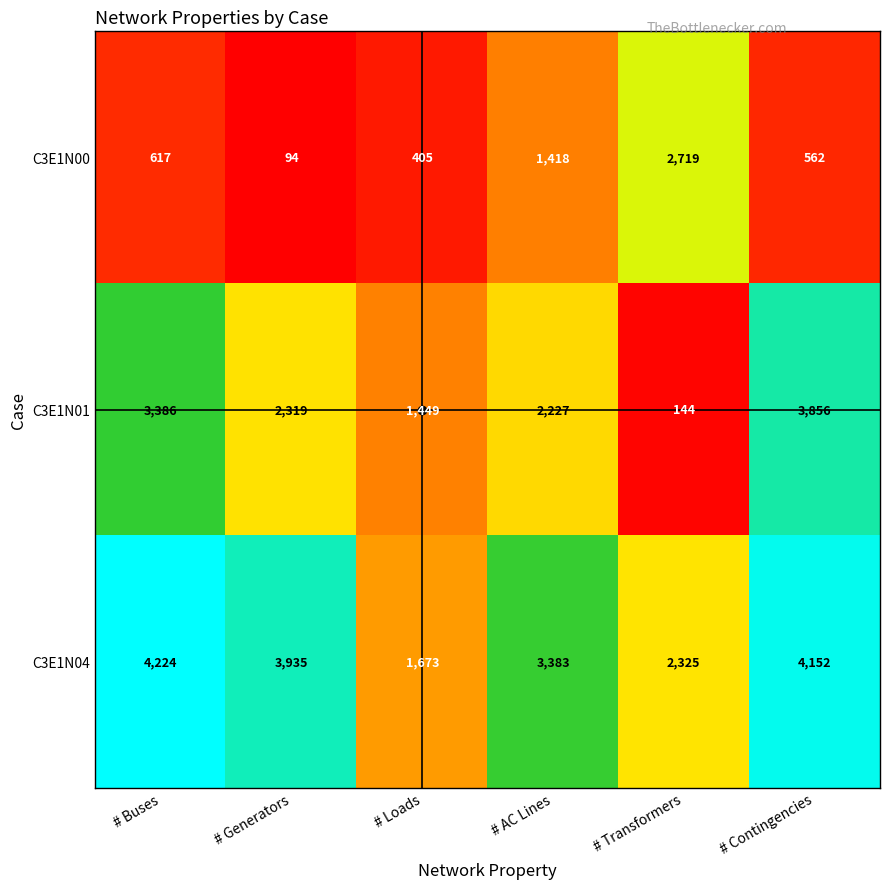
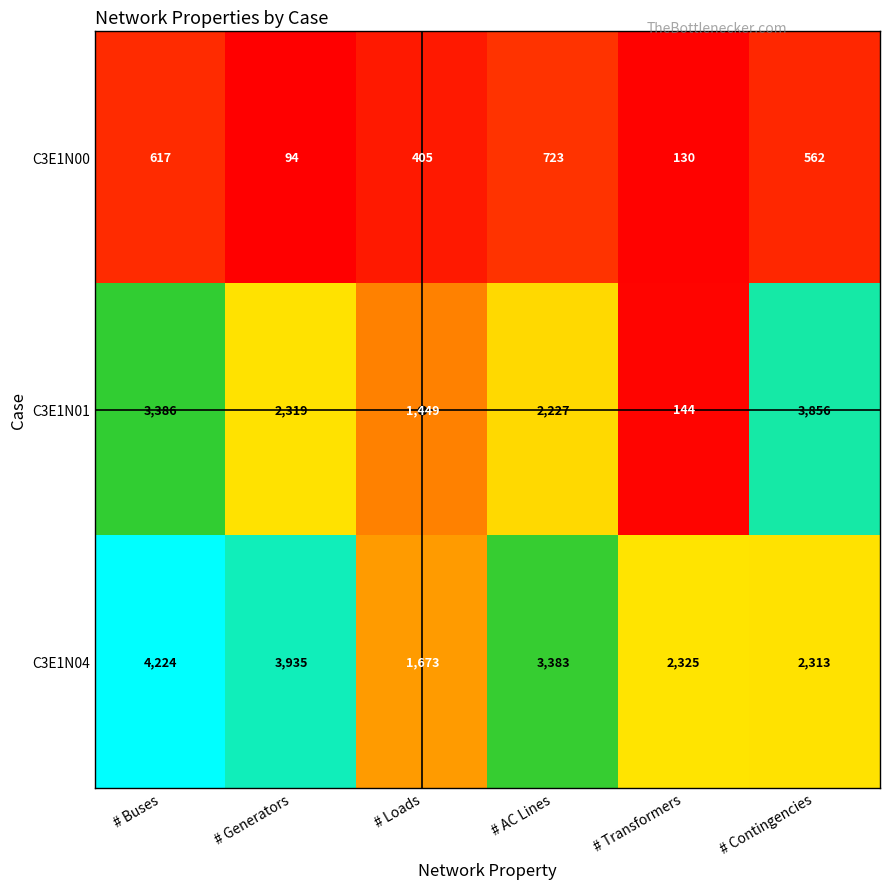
C3E1N00, # AC Lines: 1,418 -> 723
C3E1N00, # Transformers: 2,719 -> 130
C3E1N04, # Contingencies: 4,152 -> 2,313
